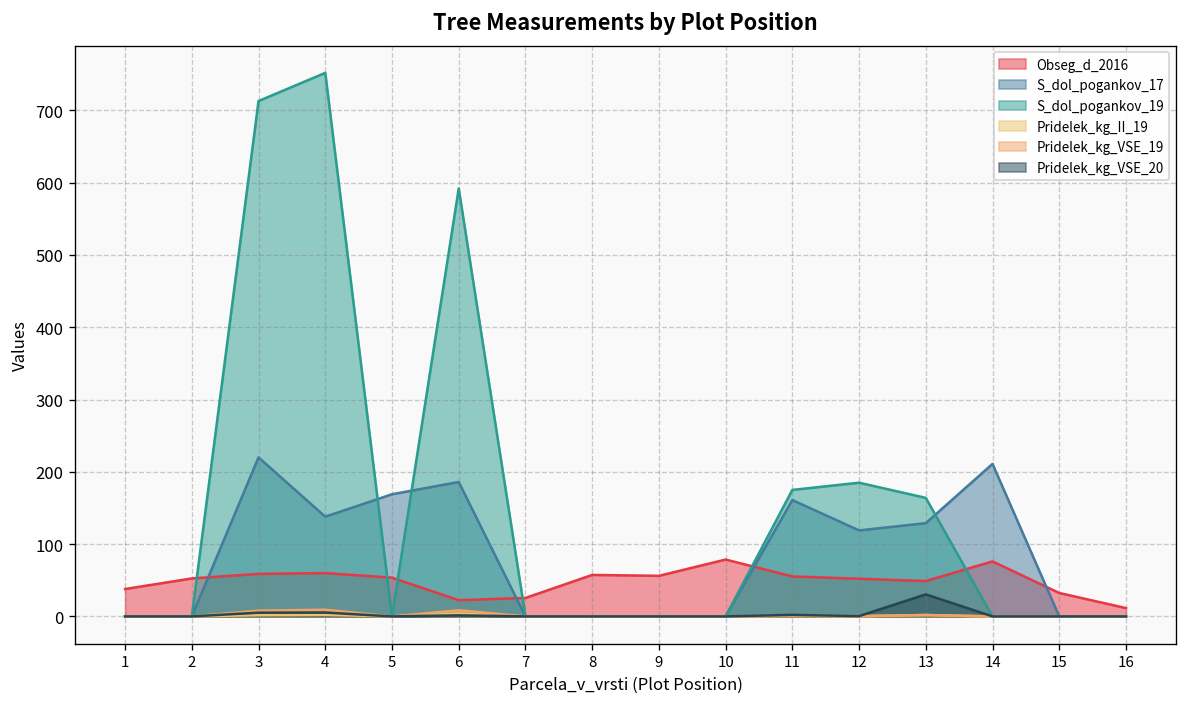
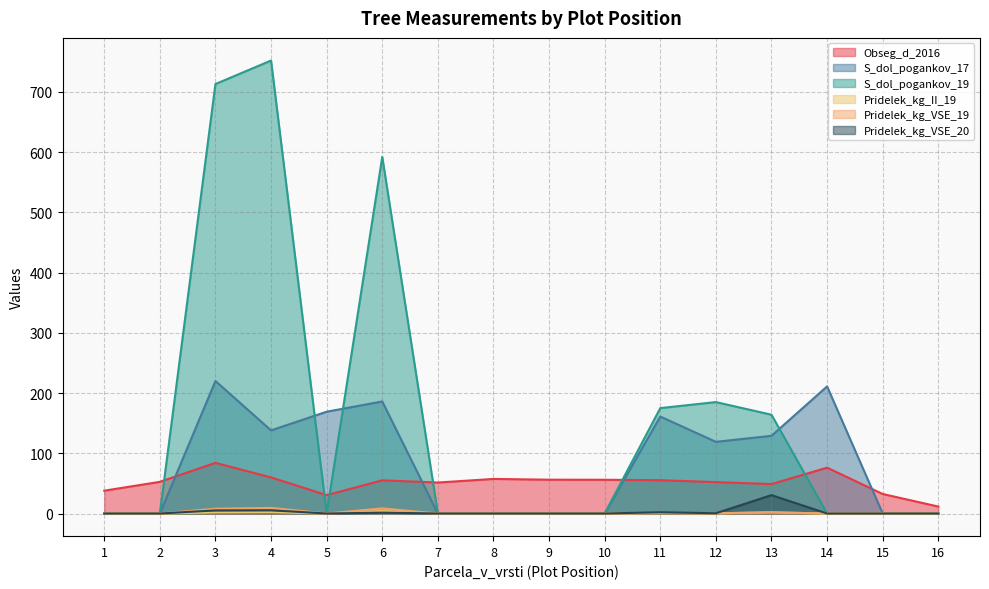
Obseg_d_2016, 3: 60 -> 80
Obseg_d_2016, 5: 50 -> 30
Obseg_d_2016, 6: 20 -> 60
Obseg_d_2016, 7: 30 -> 50
Obseg_d_2016, 10: 80 -> 60
